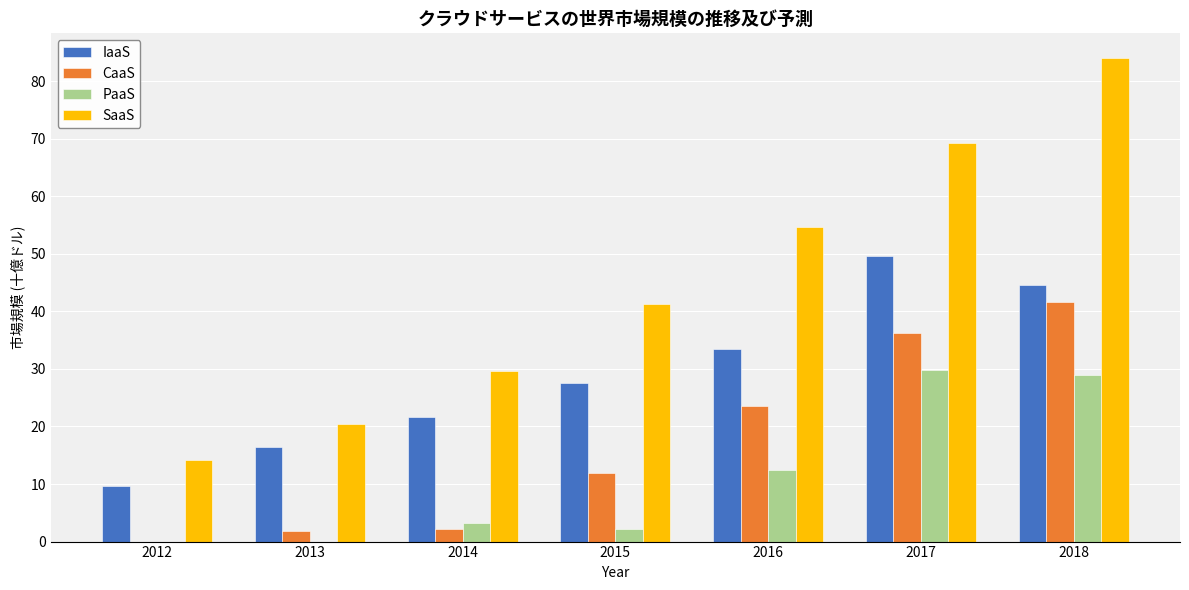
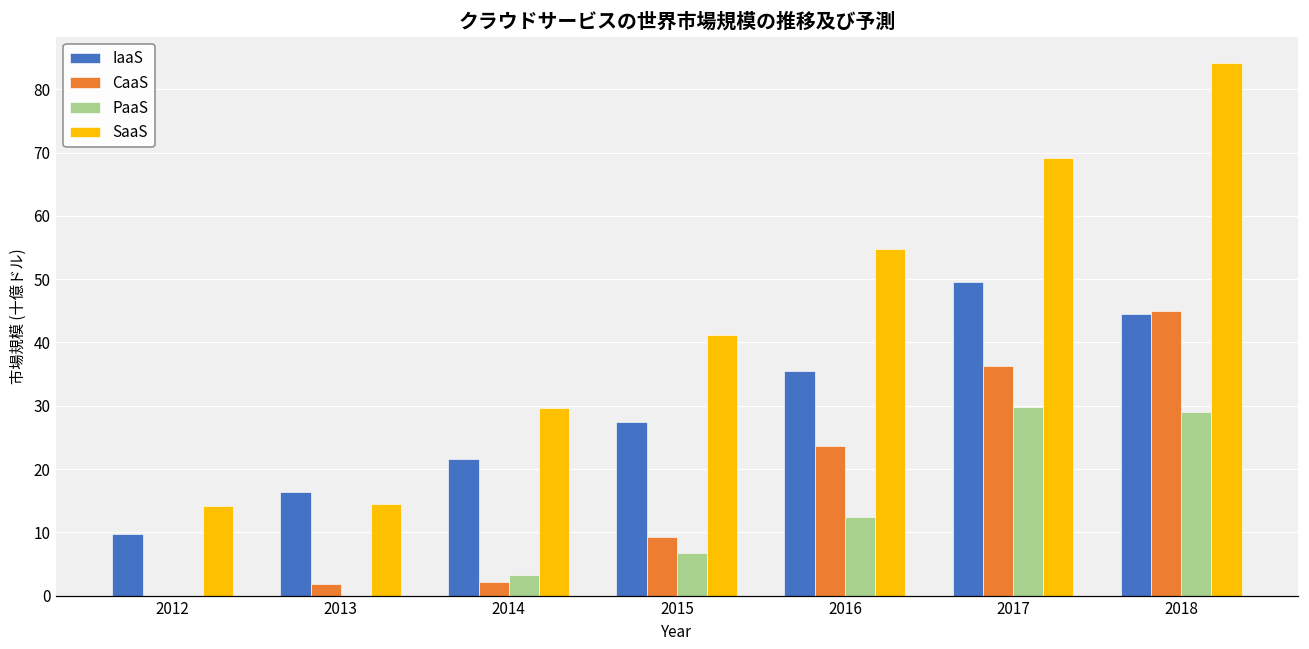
SaaS, 2013: 20 -> 15
CaaS, 2015: 12 -> 9
PaaS, 2015: 2 -> 7
IaaS, 2016: 34 -> 36
CaaS, 2018: 42 -> 45
